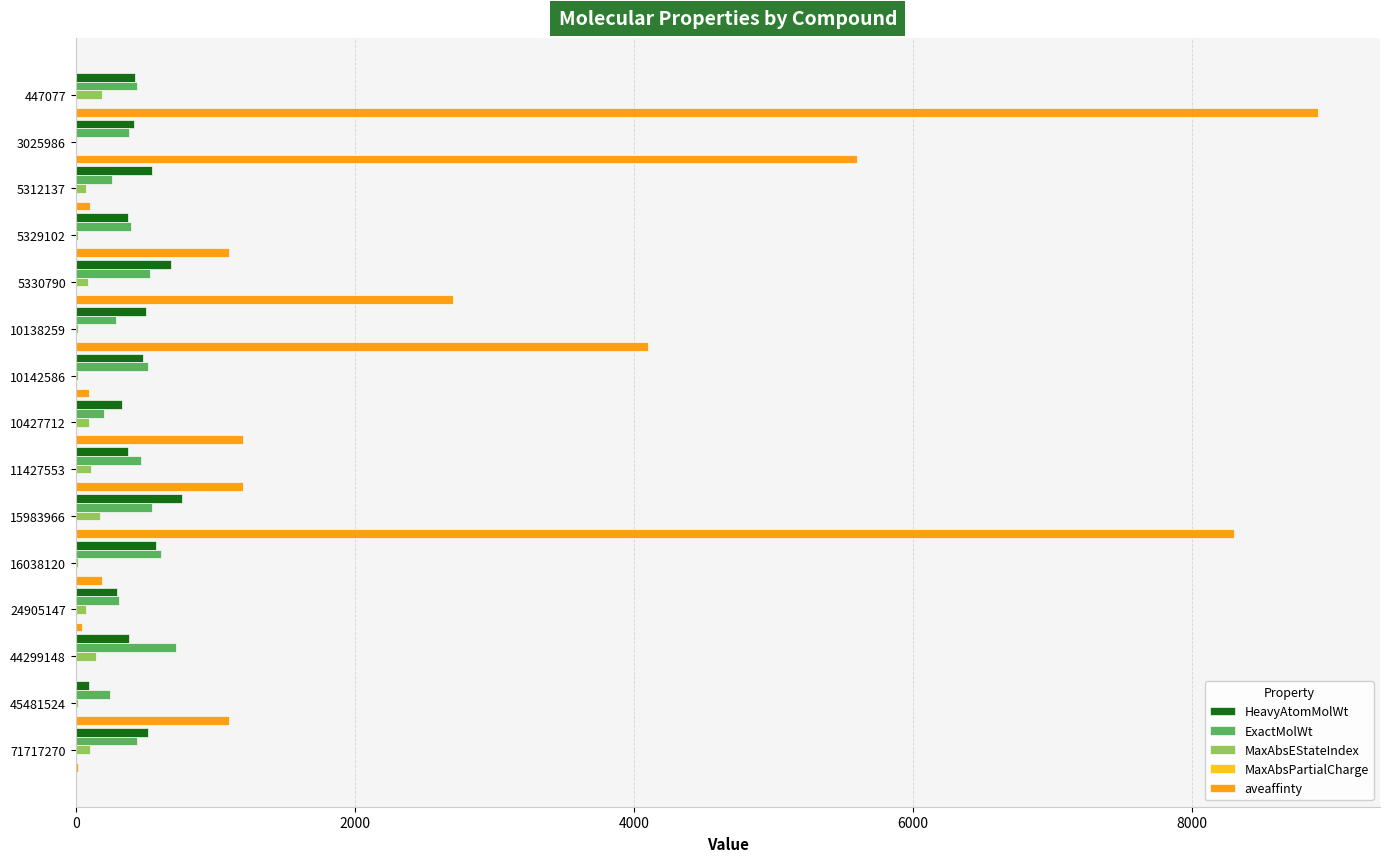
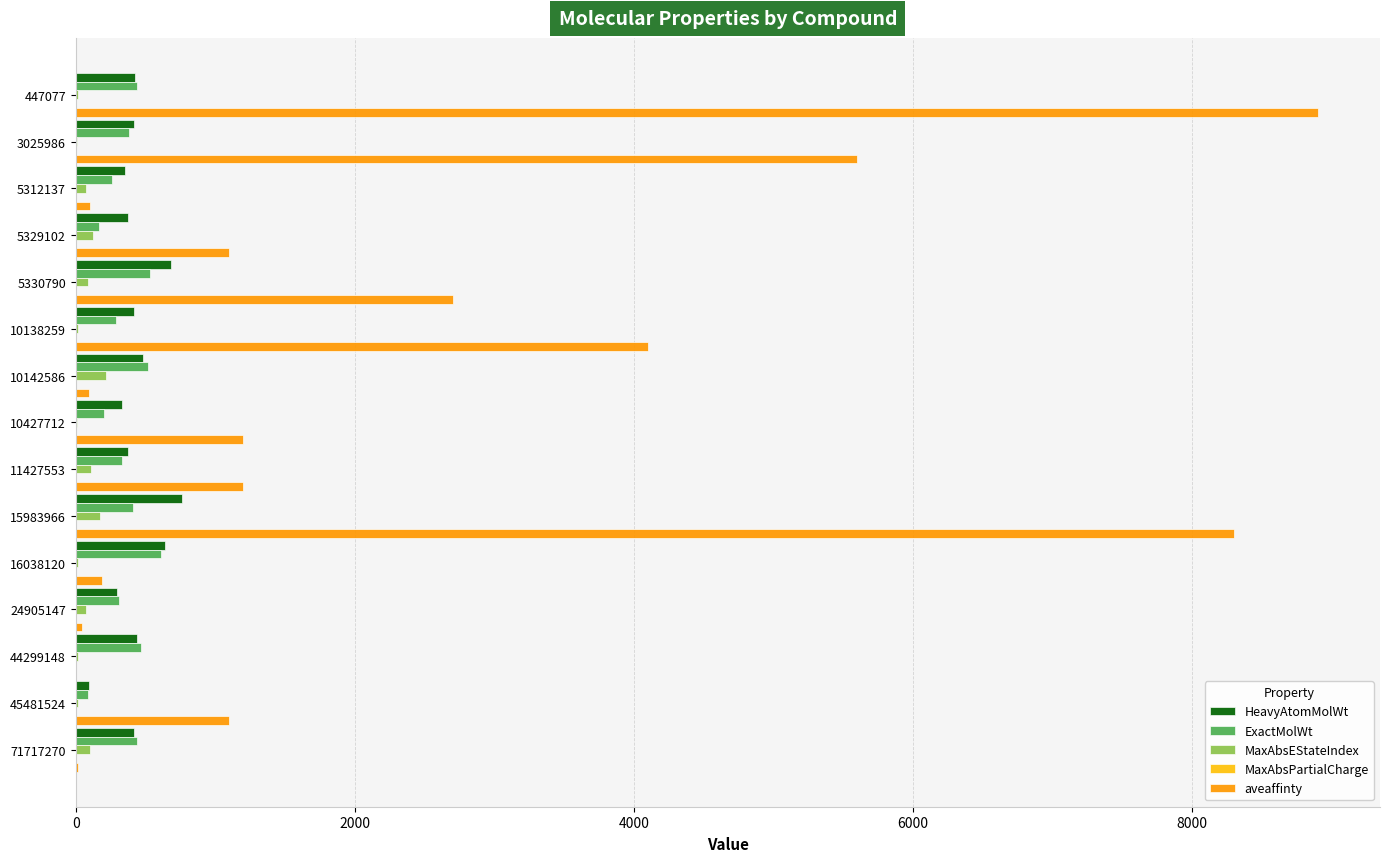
MaxAbsEStateIndex, 447077: 190 -> 10
HeavyAtomMolWt, 5312137: 540 -> 350
ExactMolWt, 5329102: 400 -> 160
MaxAbsEStateIndex, 5329102: 10 -> 120
HeavyAtomMolWt, 10138259: 500 -> 420
MaxAbsEStateIndex, 10142586: 10 -> 210
MaxAbsEStateIndex, 10427712: 90 -> 10
ExactMolWt, 11427553: 470 -> 330
ExactMolWt, 15983966: 540 -> 410
HeavyAtomMolWt, 16038120: 570 -> 640
HeavyAtomMolWt, 44299148: 380 -> 440
ExactMolWt, 44299148: 720 -> 470
MaxAbsEStateIndex, 44299148: 150 -> 10
ExactMolWt, 45481524: 240 -> 90
HeavyAtomMolWt, 71717270: 520 -> 420
